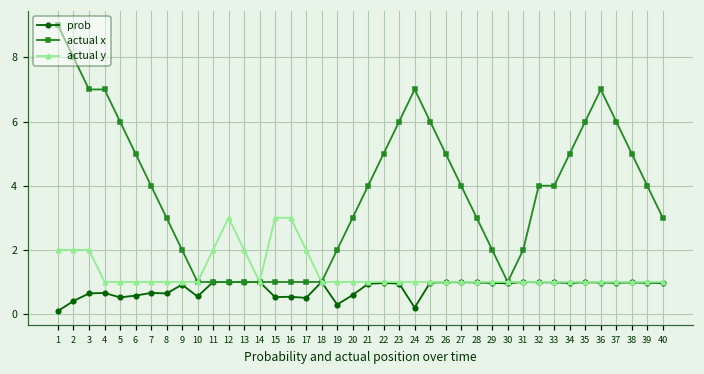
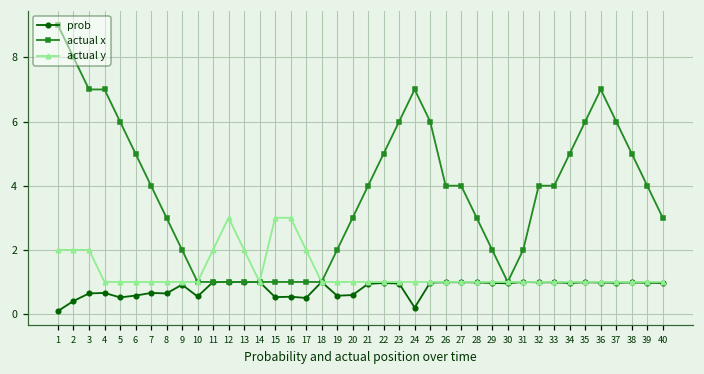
prob, 19: 0.3 -> 0.6
actual x, 26: 5 -> 4
